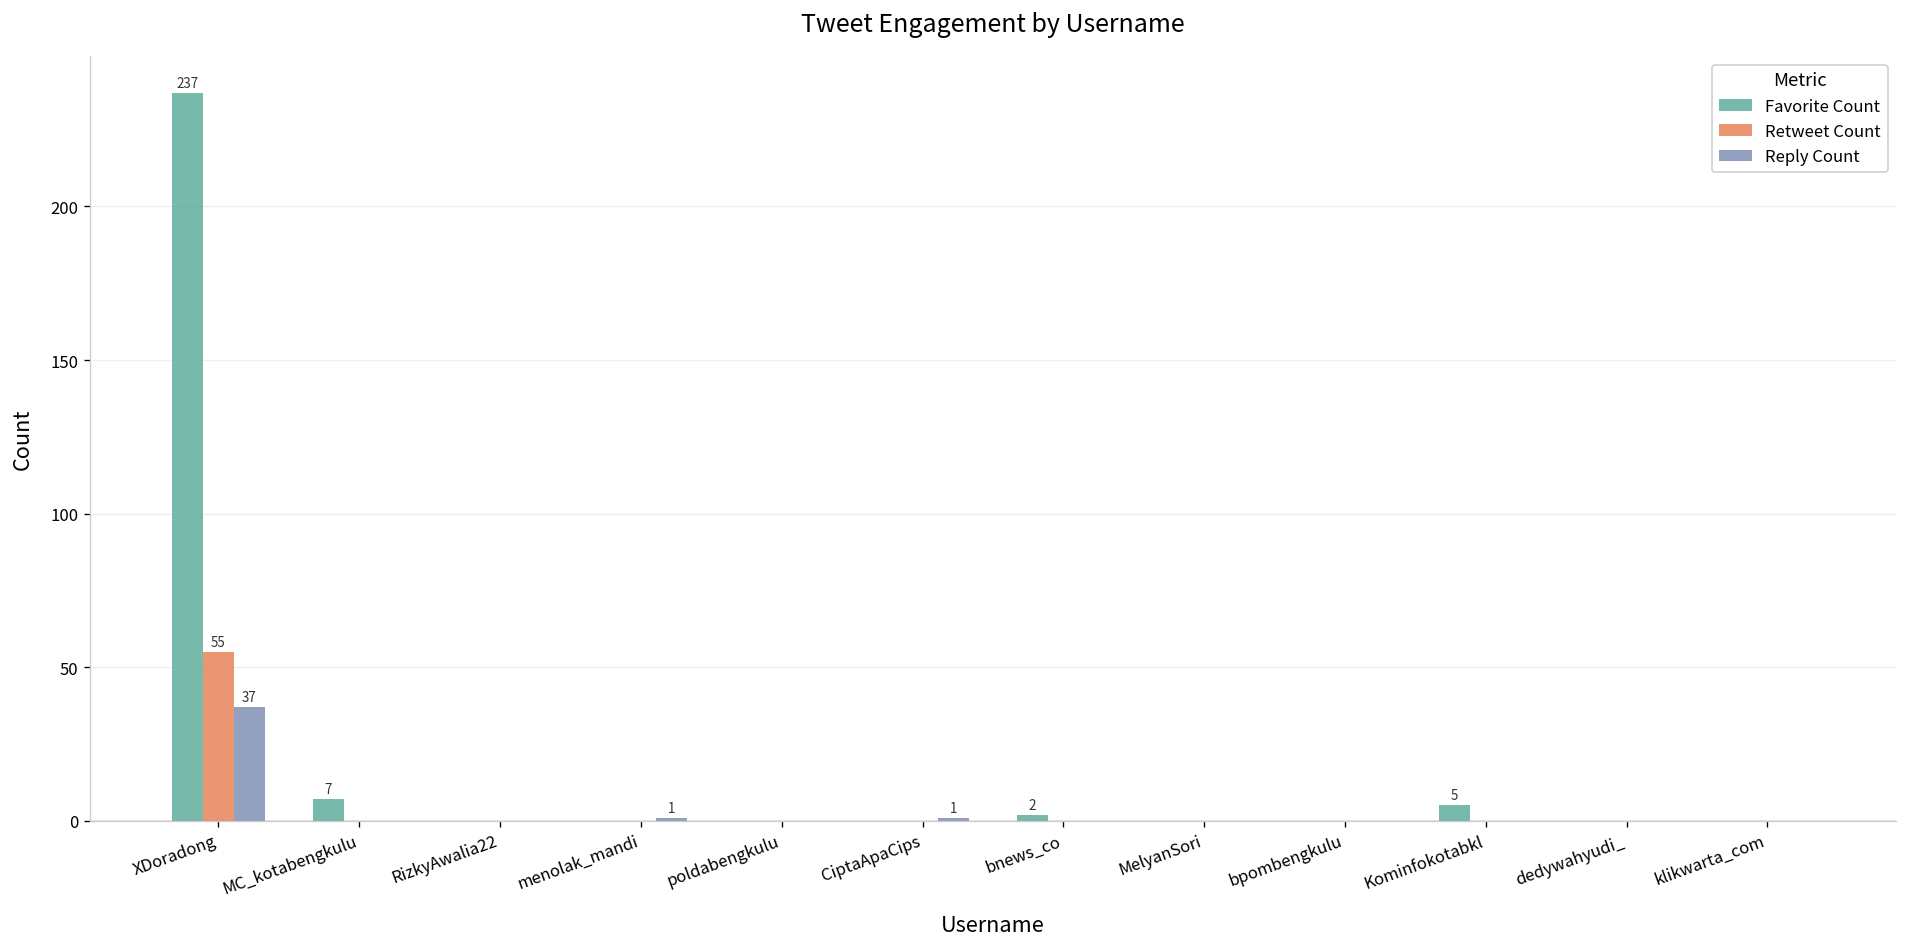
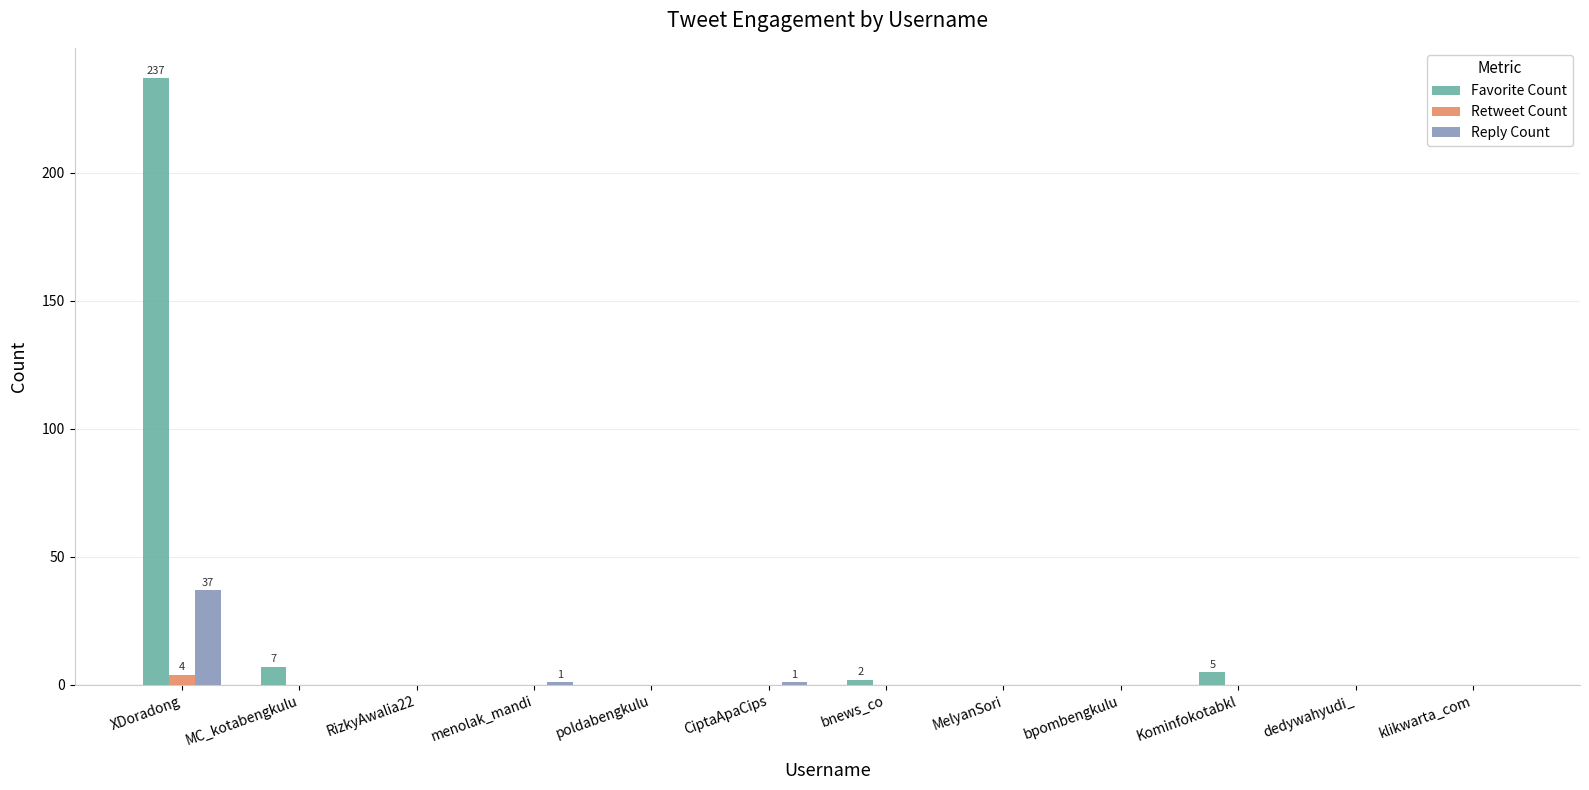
Retweet Count, XDoradong: 55 -> 4
